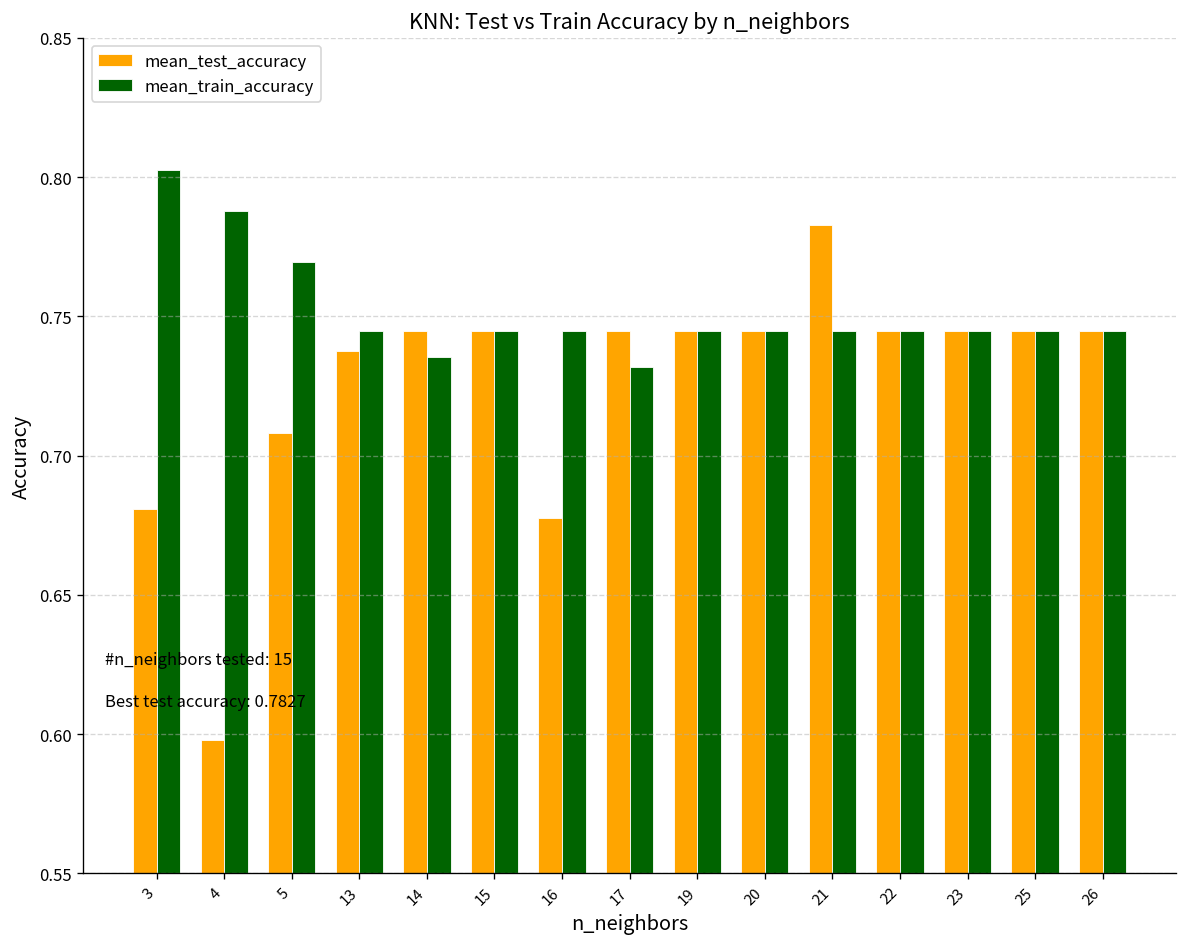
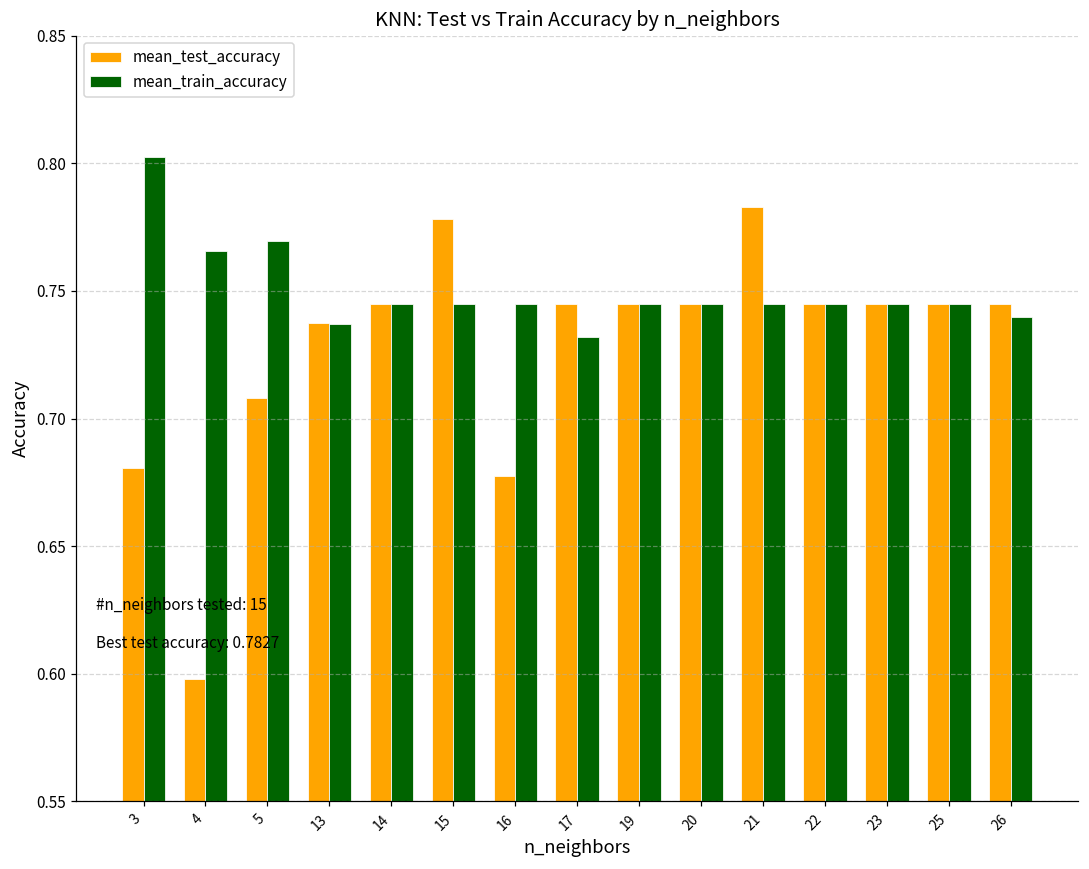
mean_train_accuracy, 4: 0.788 -> 0.766
mean_train_accuracy, 13: 0.745 -> 0.737
mean_train_accuracy, 14: 0.735 -> 0.745
mean_test_accuracy, 15: 0.745 -> 0.778
mean_train_accuracy, 26: 0.745 -> 0.740
